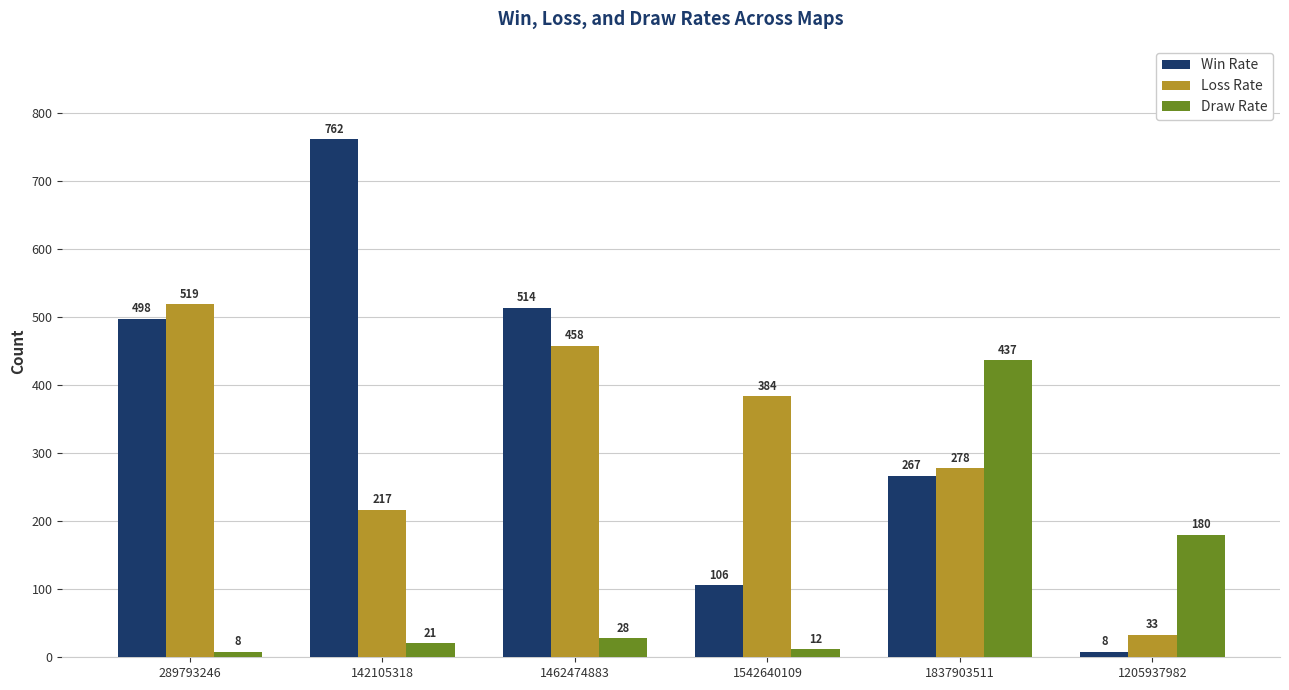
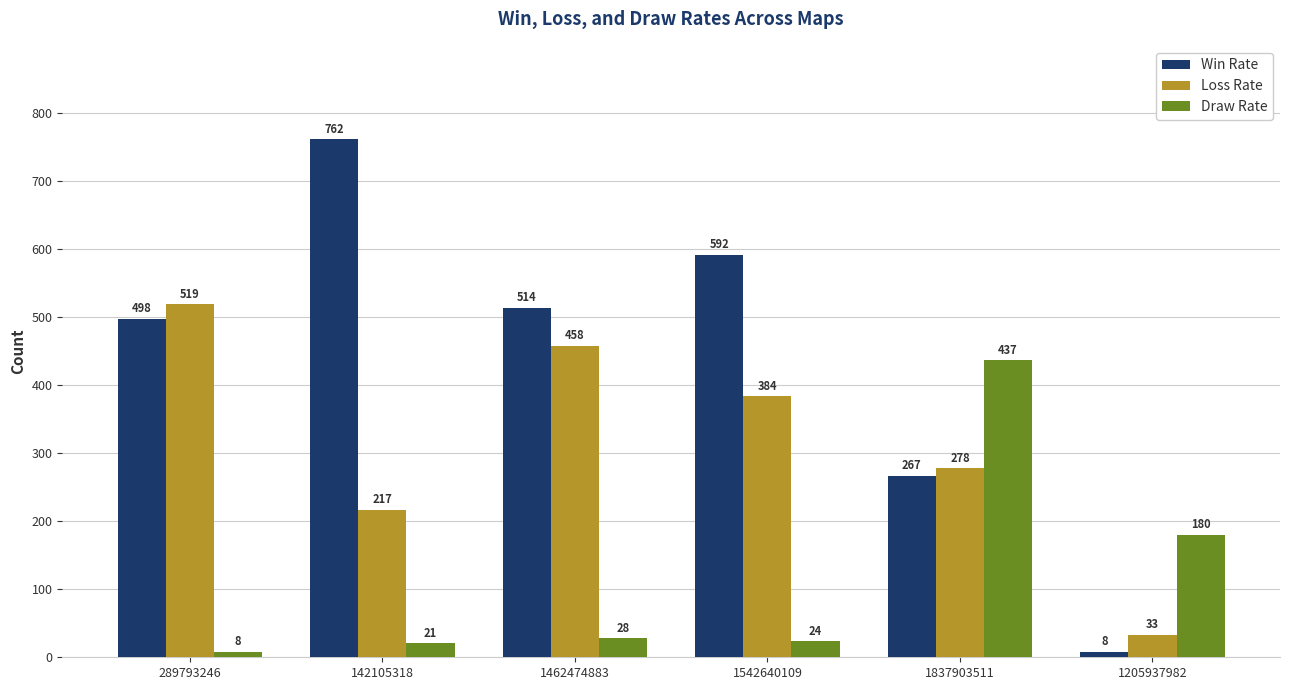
Win Rate, 1542640109: 106 -> 592
Draw Rate, 1542640109: 12 -> 24
